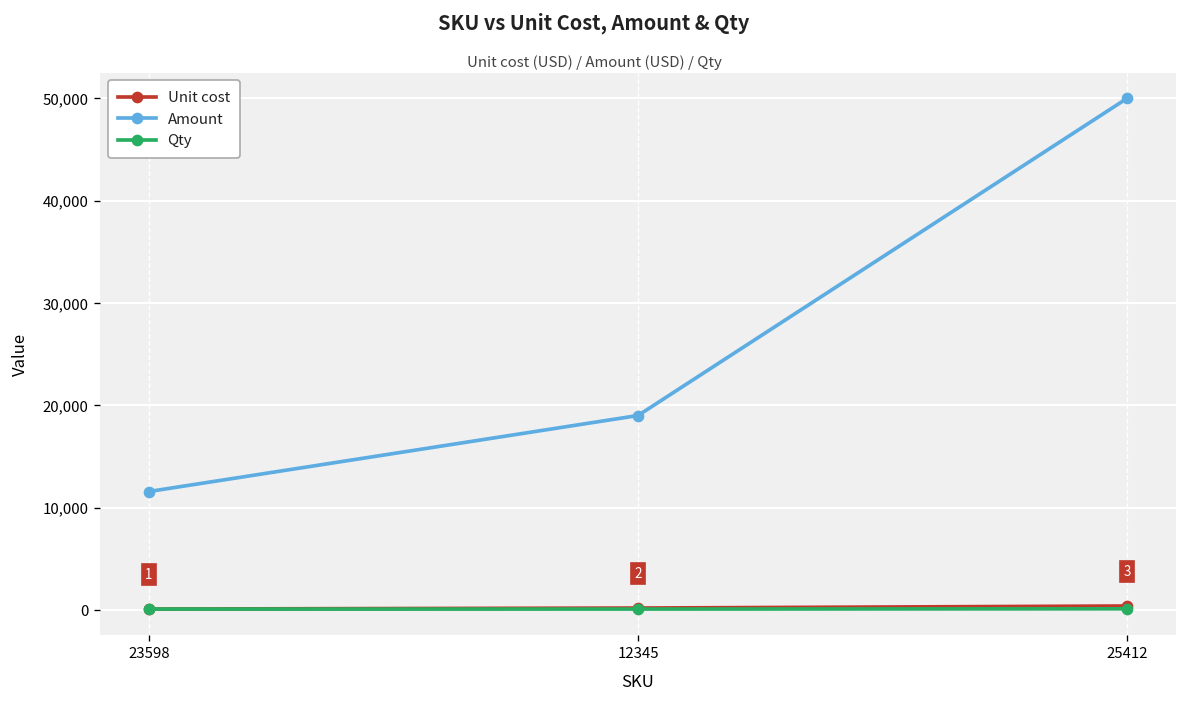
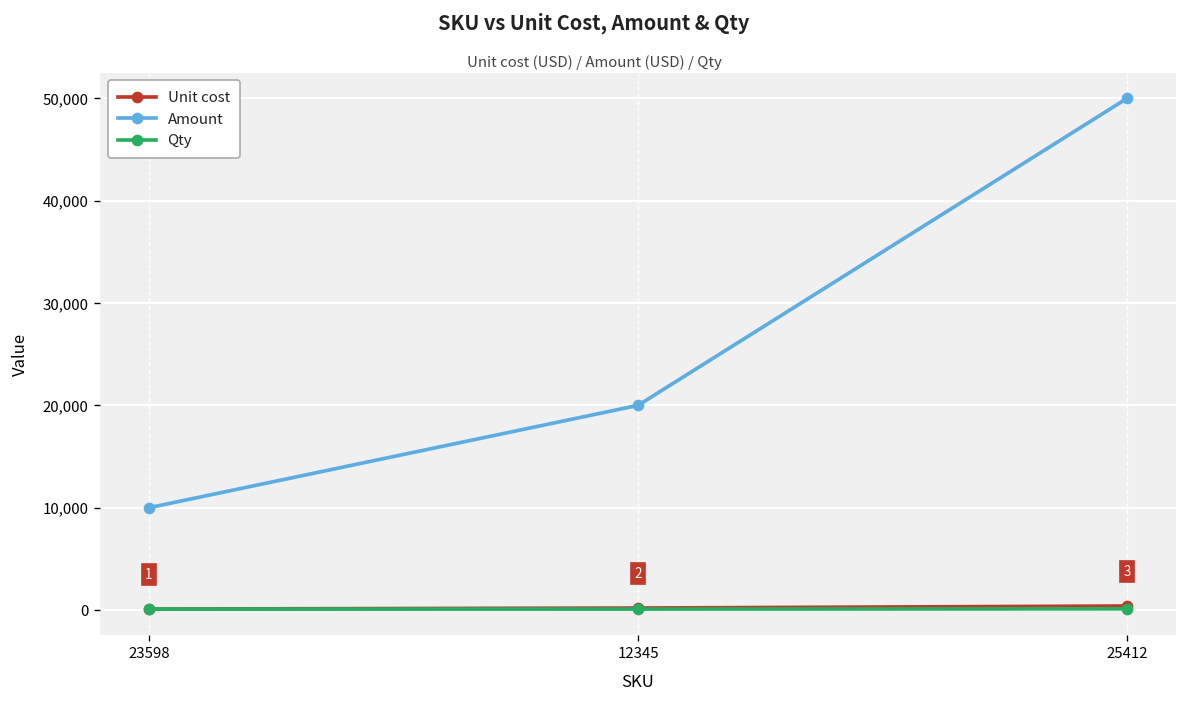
Amount, 23598: 12,000 -> 10,000
Amount, 12345: 19,000 -> 20,000
